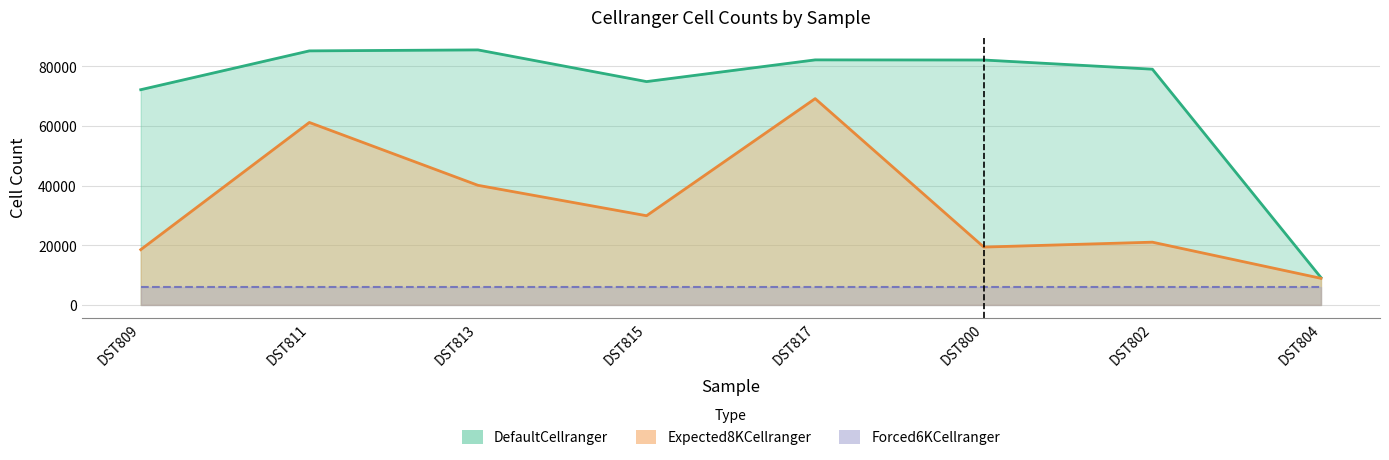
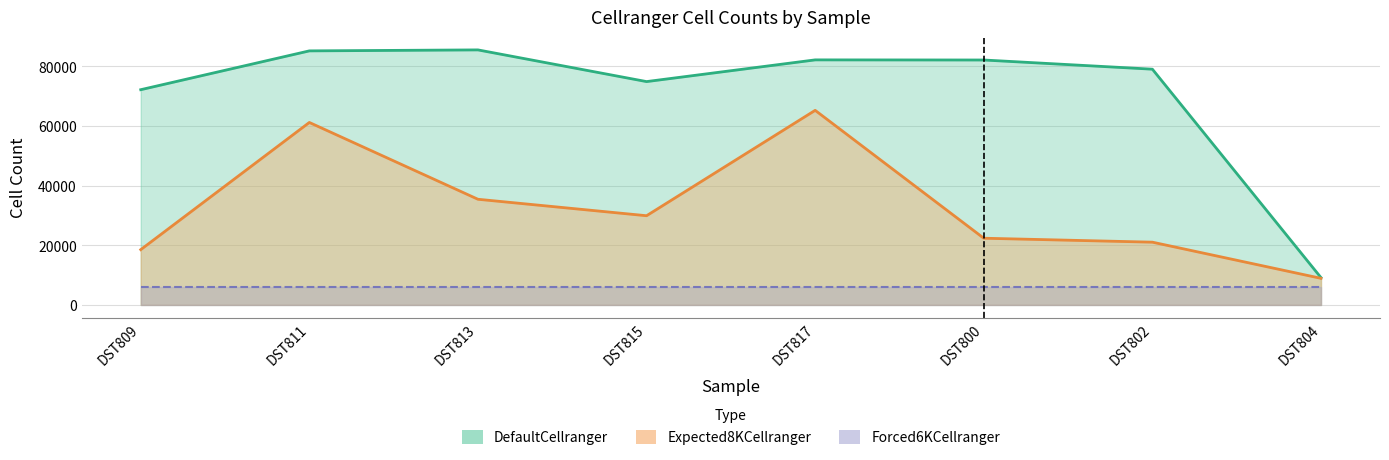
Expected8KCellranger, DST813: 40000 -> 35000
Expected8KCellranger, DST817: 69000 -> 65000
Expected8KCellranger, DST800: 19000 -> 22000
